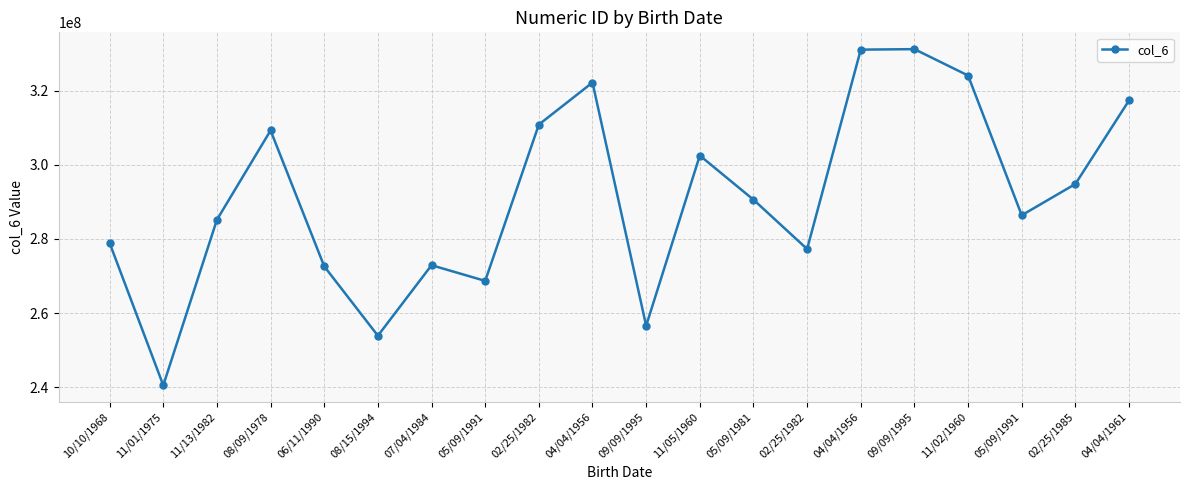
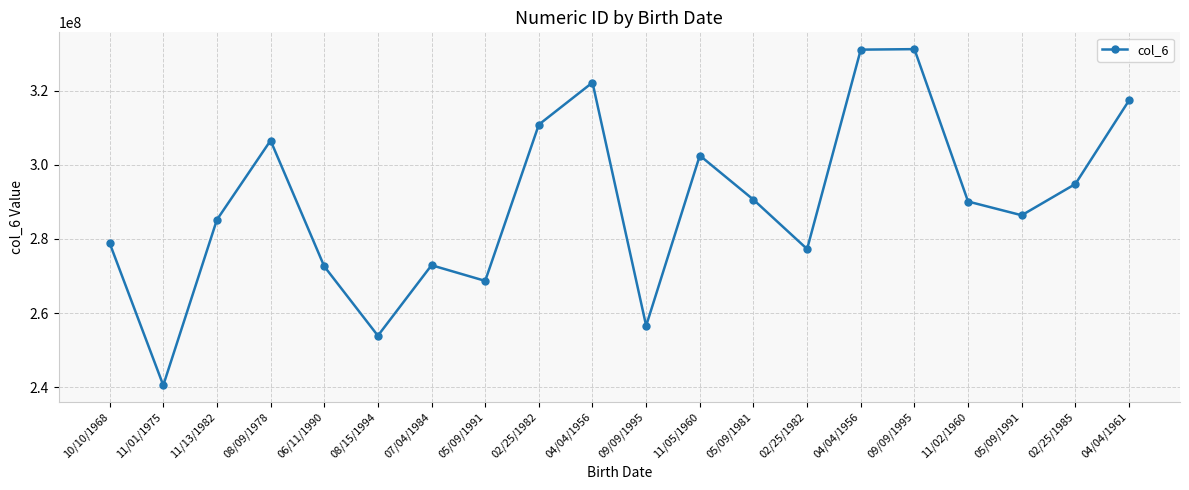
08/09/1978: 309000000 -> 307000000
11/02/1960: 324000000 -> 290000000
